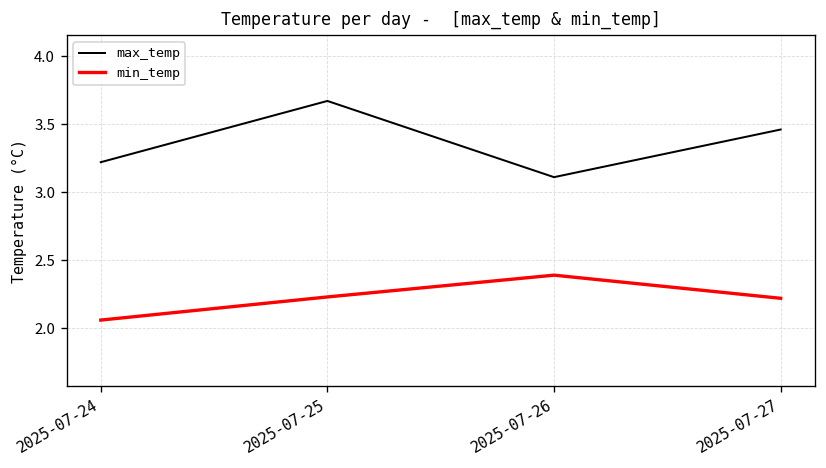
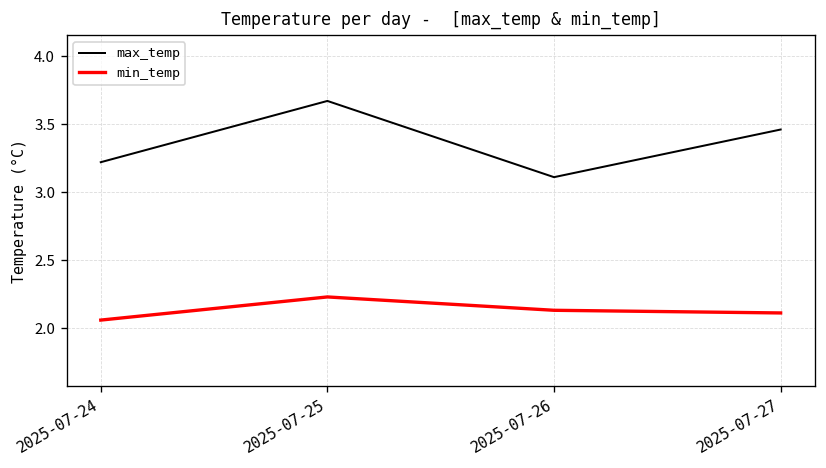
min_temp, 2025-07-26: 2.39 -> 2.13
min_temp, 2025-07-27: 2.22 -> 2.11
